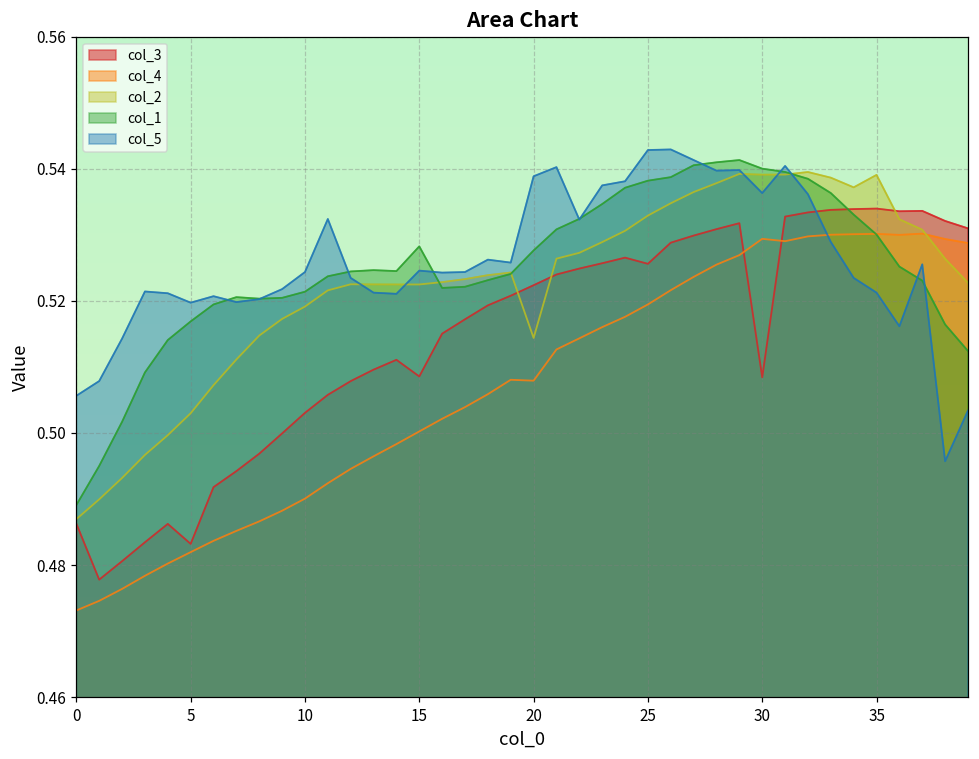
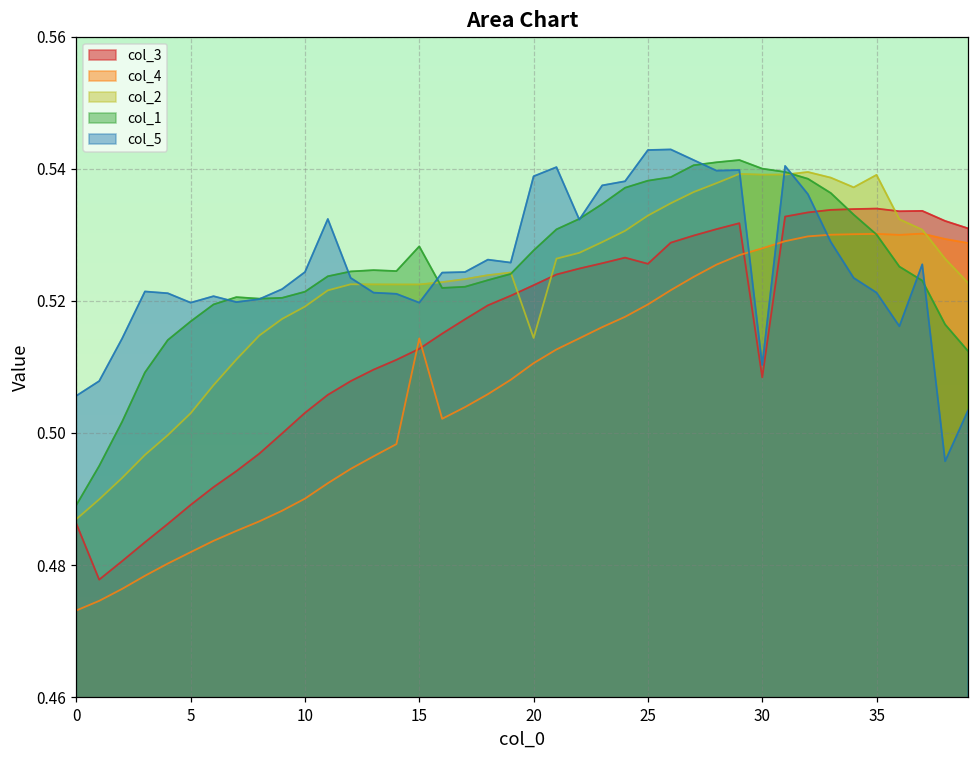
col_3, 5: 0.483 -> 0.489
col_3, 15: 0.509 -> 0.513
col_4, 15: 0.500 -> 0.514
col_5, 15: 0.525 -> 0.520
col_4, 20: 0.508 -> 0.511
col_4, 30: 0.529 -> 0.528
col_5, 30: 0.536 -> 0.510
